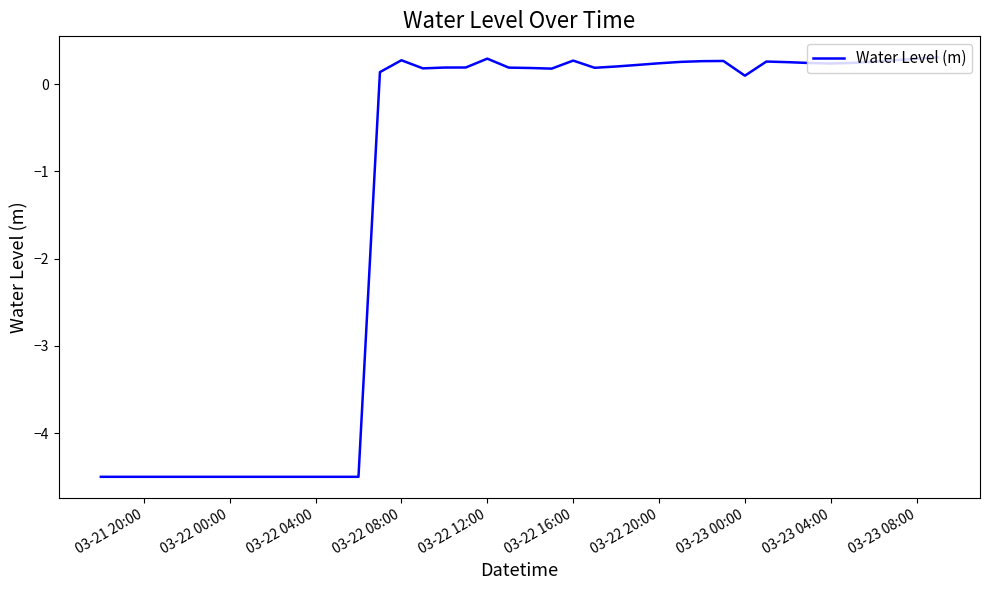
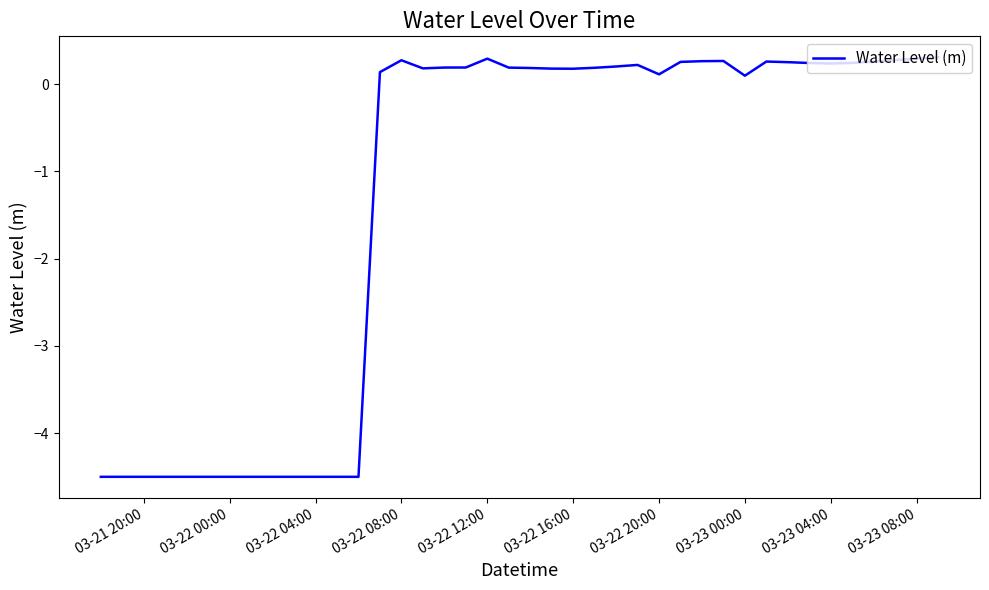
03-22 16:00: 0.3 -> 0.2
03-22 20:00: 0.2 -> 0.1
